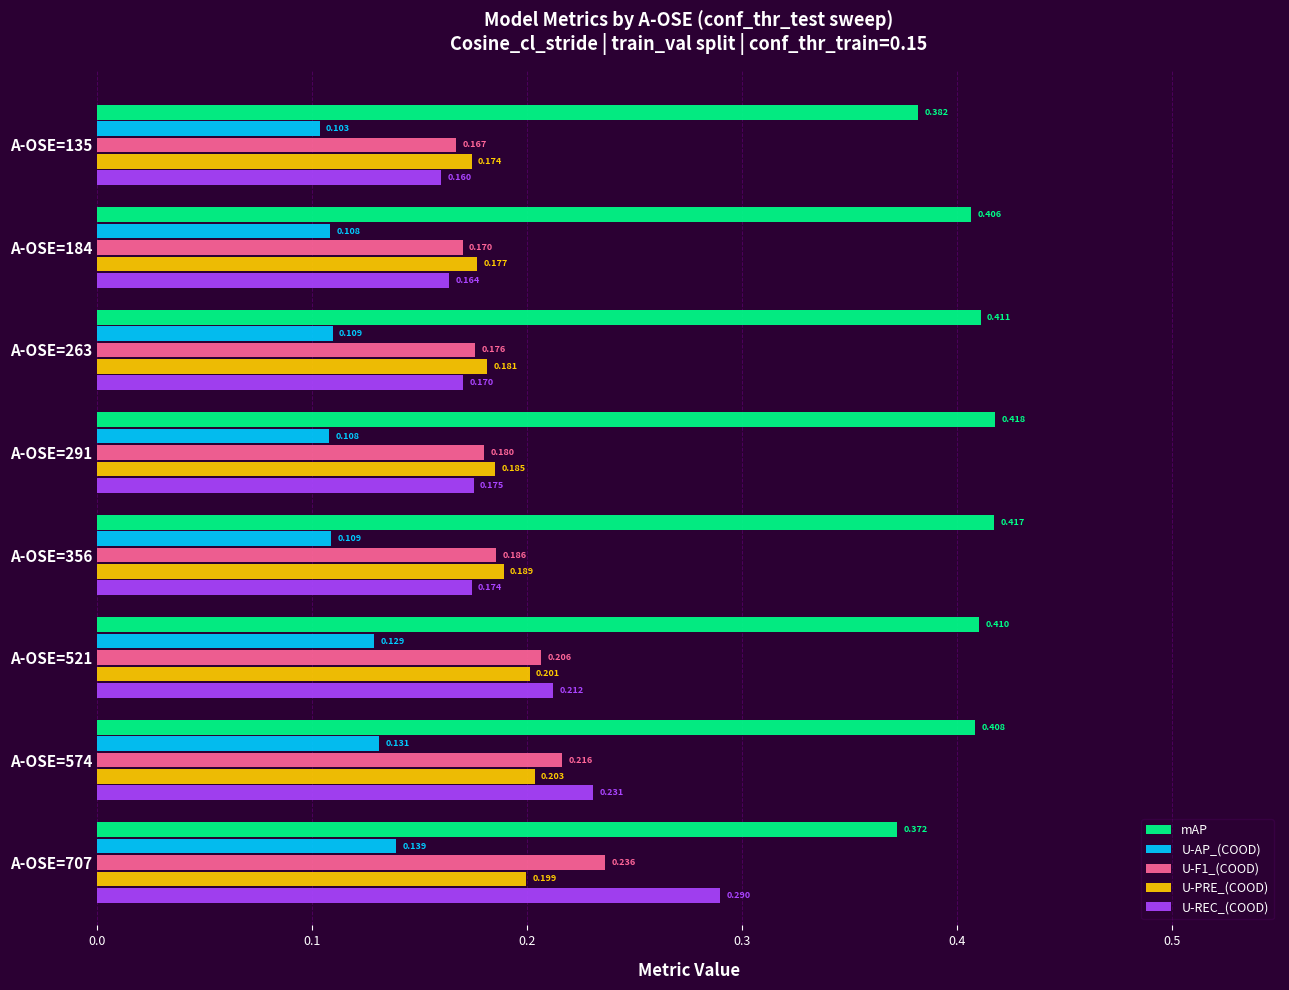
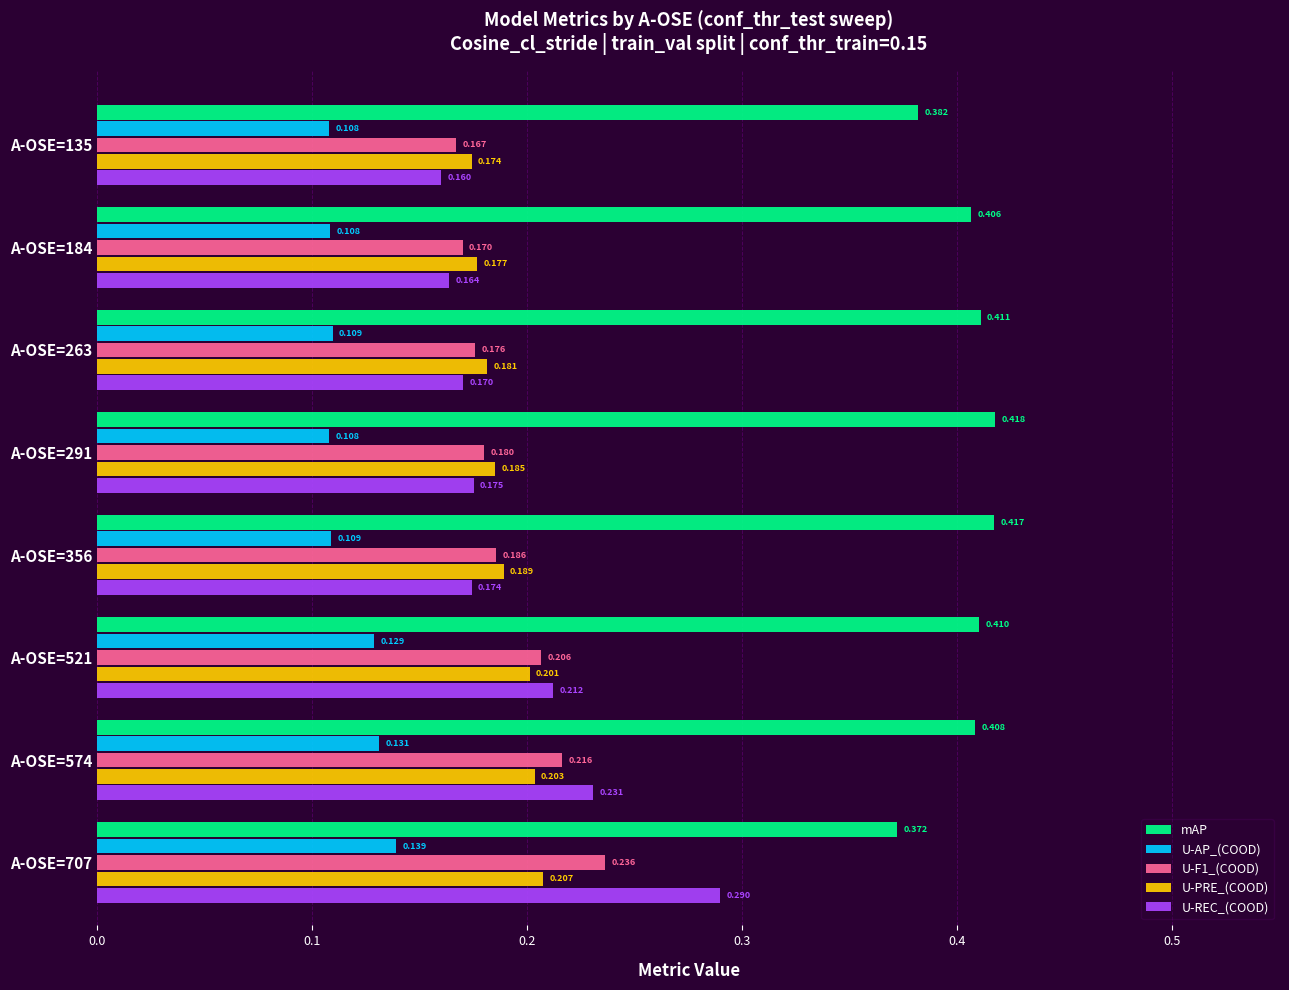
U-AP_(COOD), A-OSE=135: 0.103 -> 0.108
U-PRE_(COOD), A-OSE=707: 0.199 -> 0.207
